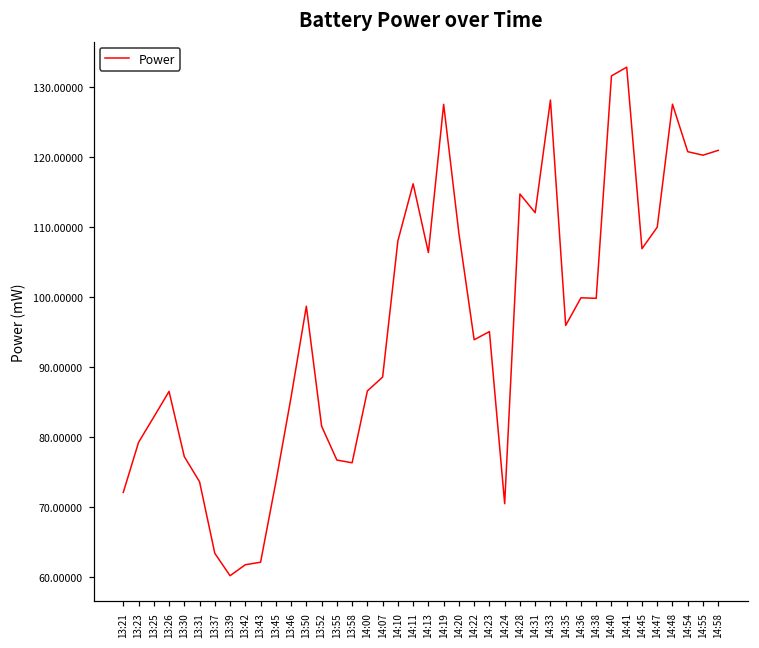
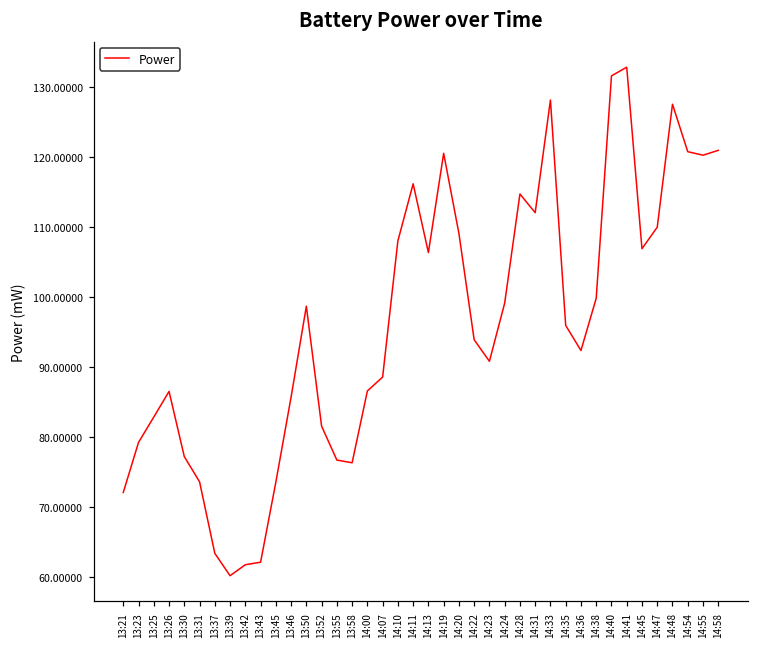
14:19: 127 -> 120
14:23: 95 -> 91
14:24: 70 -> 99
14:36: 100 -> 92
